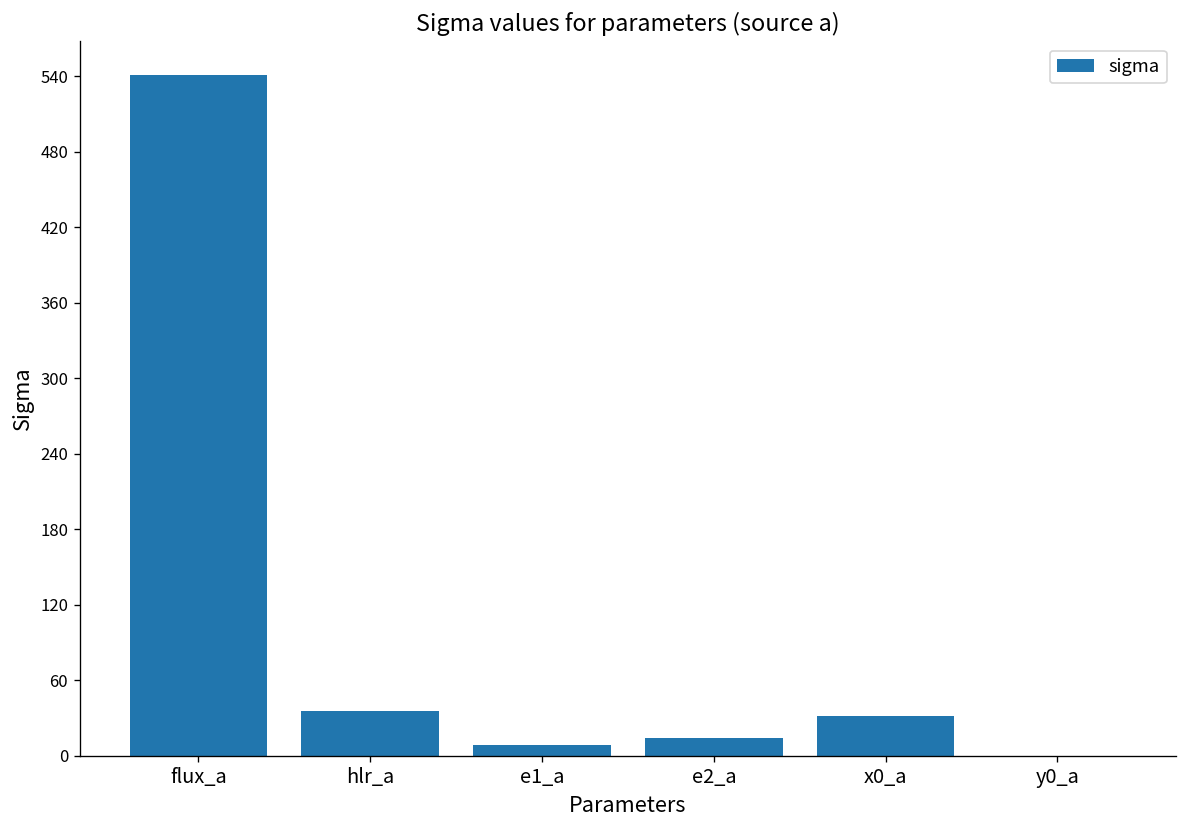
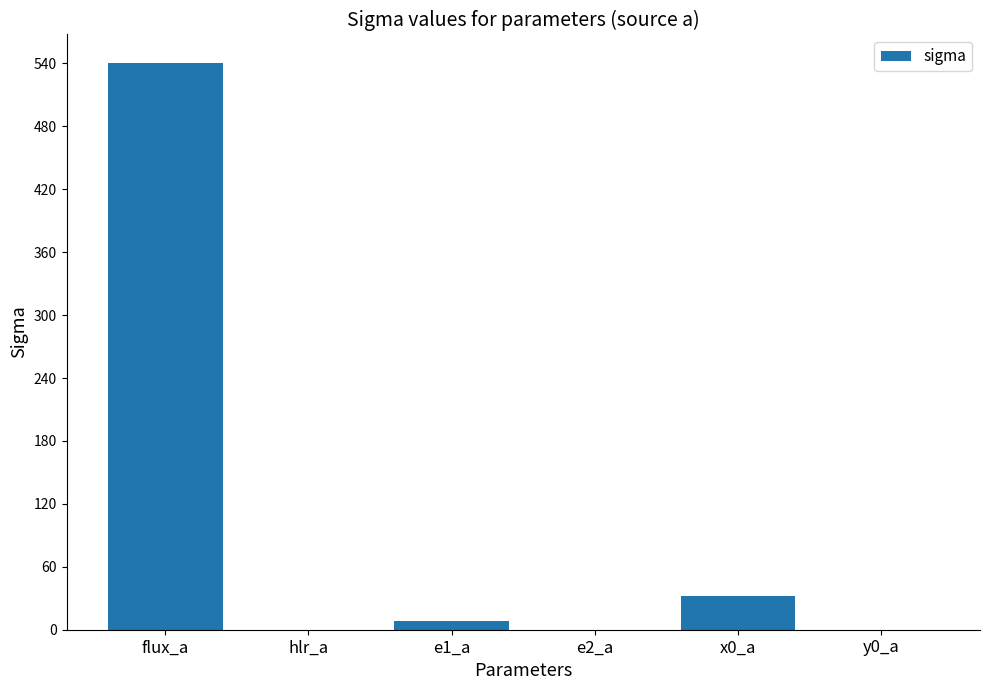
hlr_a: 36 -> 0
e2_a: 14 -> 0
